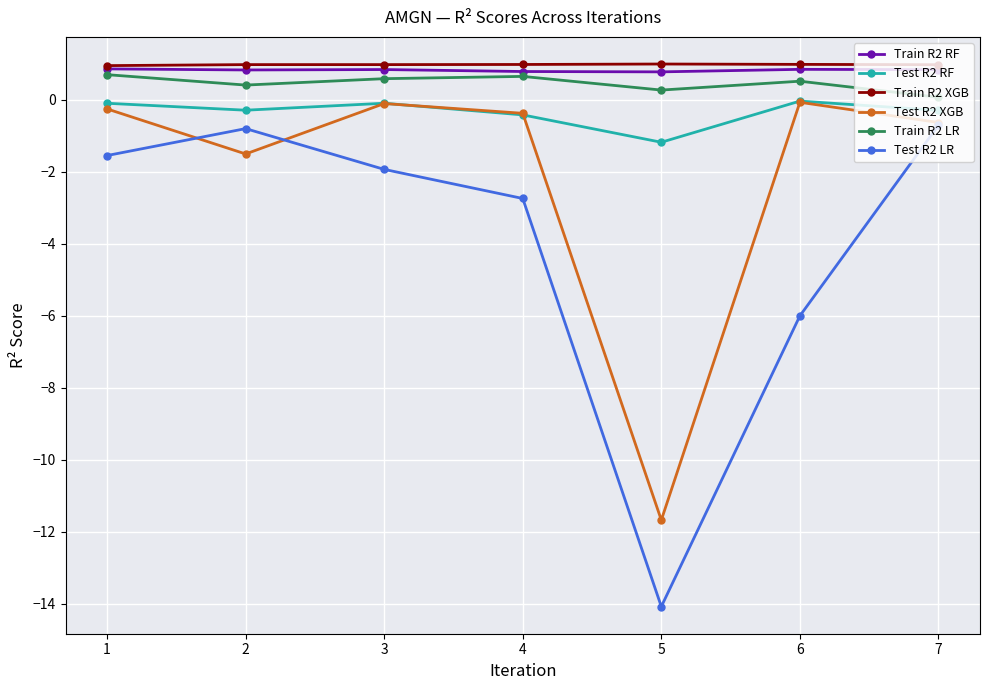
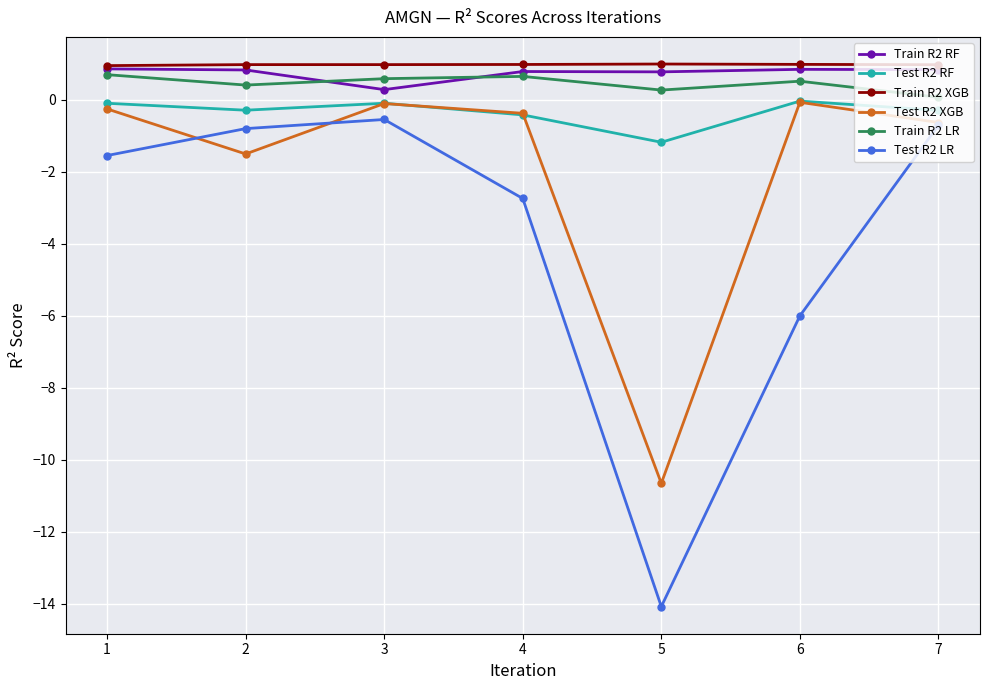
Train R2 RF, 3: 0.8 -> 0.3
Test R2 LR, 3: -1.9 -> -0.5
Test R2 XGB, 5: -11.7 -> -10.7
